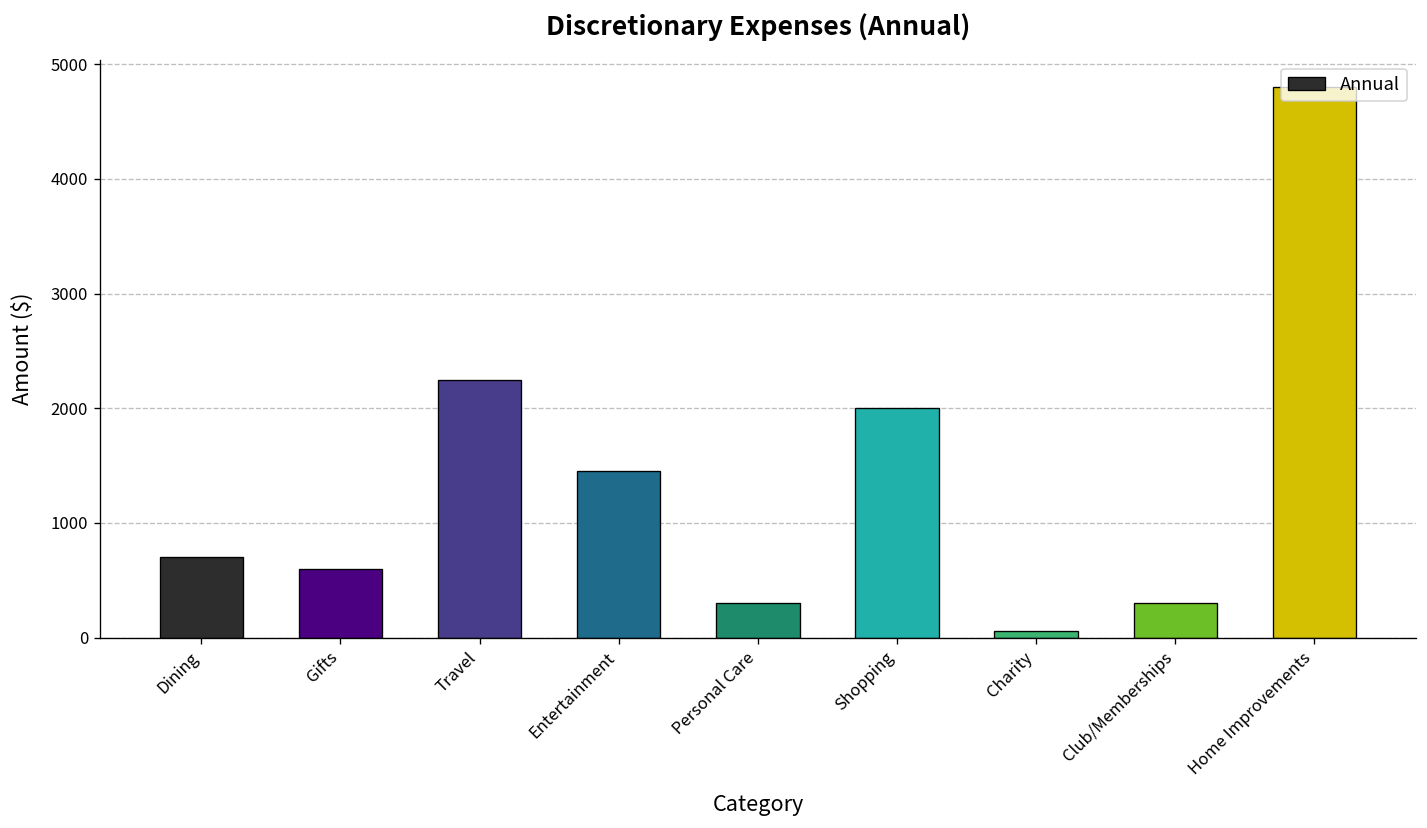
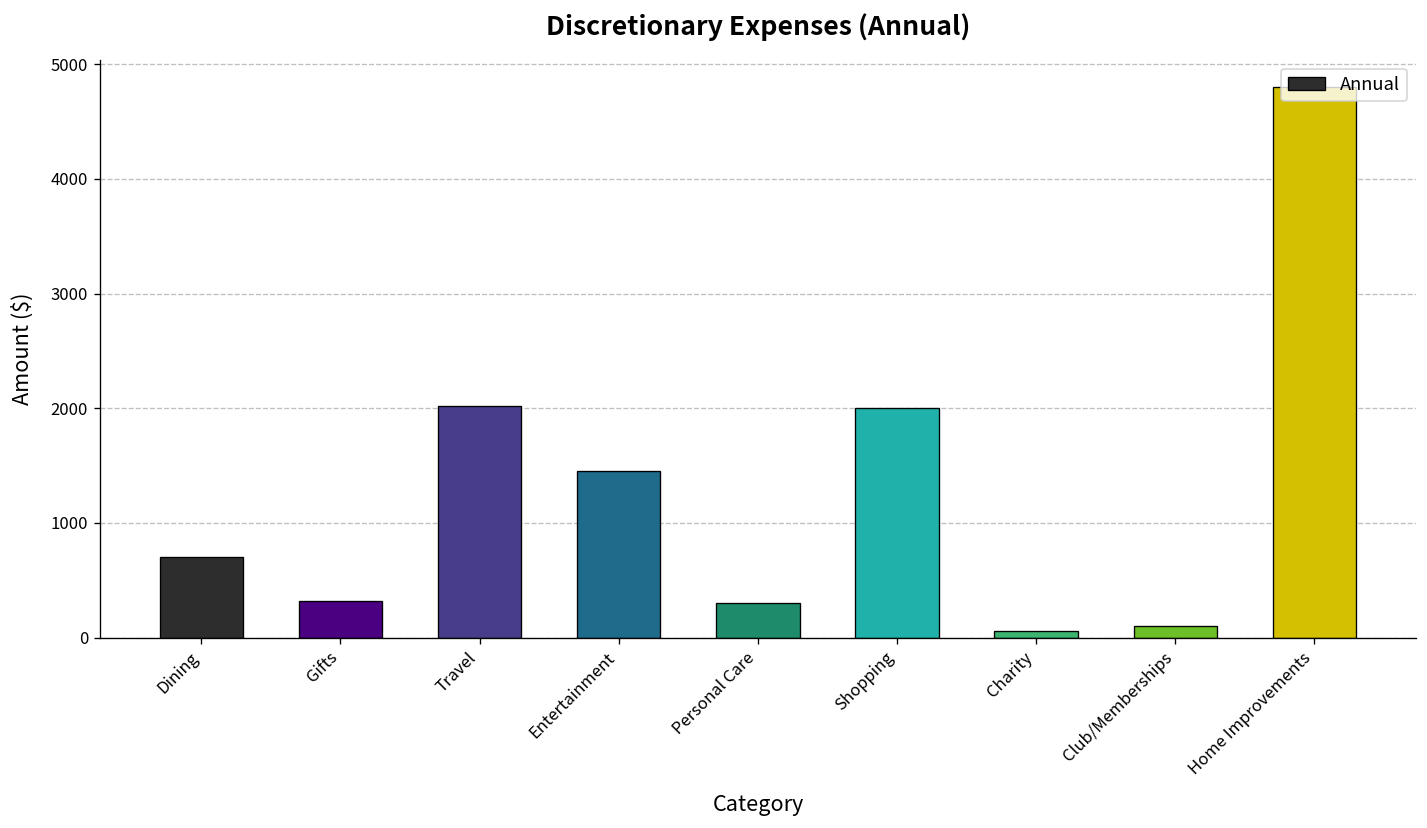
Gifts: 600 -> 300
Travel: 2300 -> 2000
Club/Memberships: 300 -> 100
